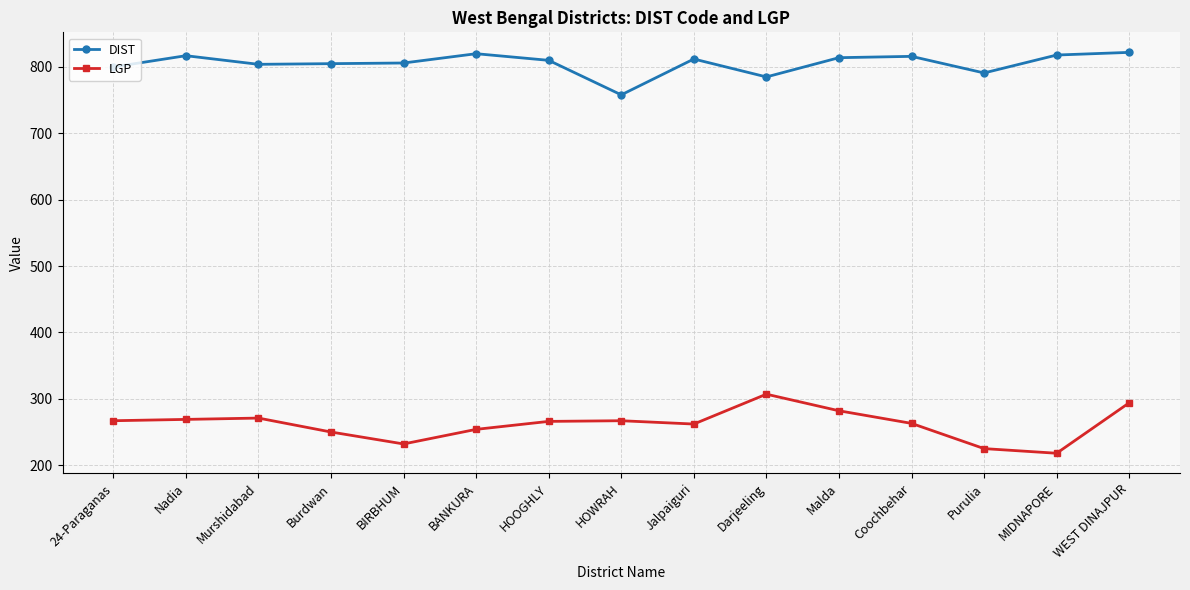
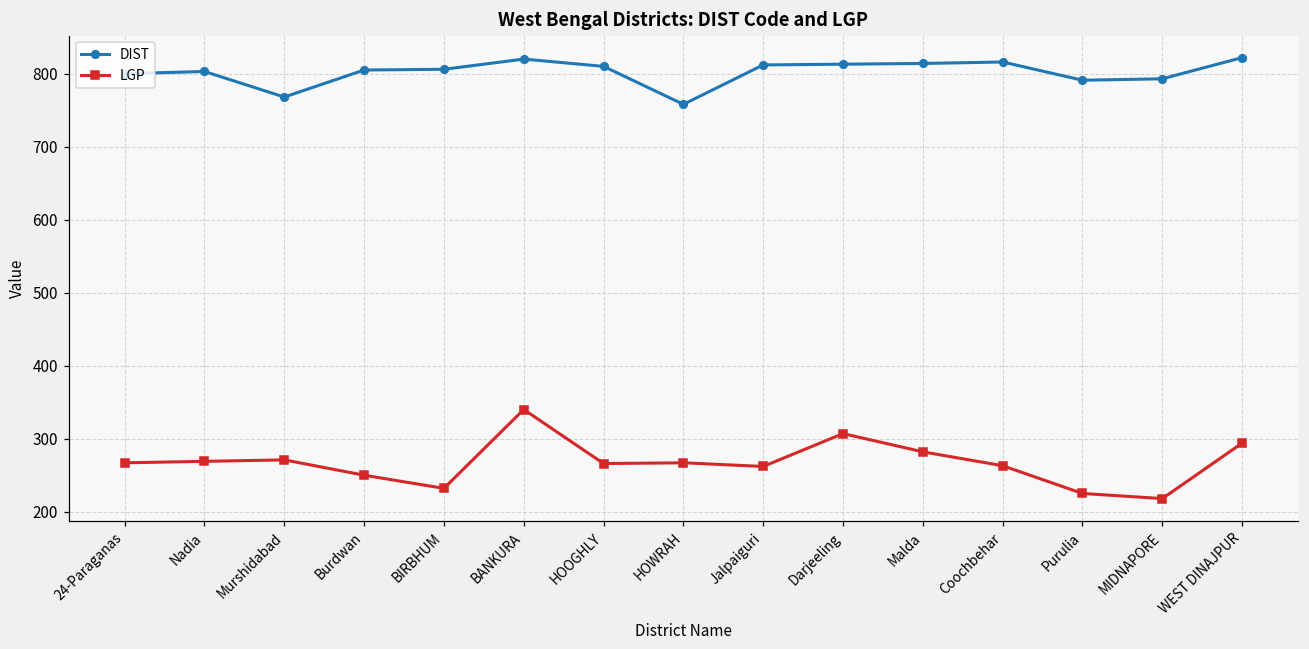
DIST, Nadia: 820 -> 800
DIST, Murshidabad: 800 -> 770
LGP, BANKURA: 250 -> 340
DIST, Darjeeling: 790 -> 810
DIST, MIDNAPORE: 820 -> 790
